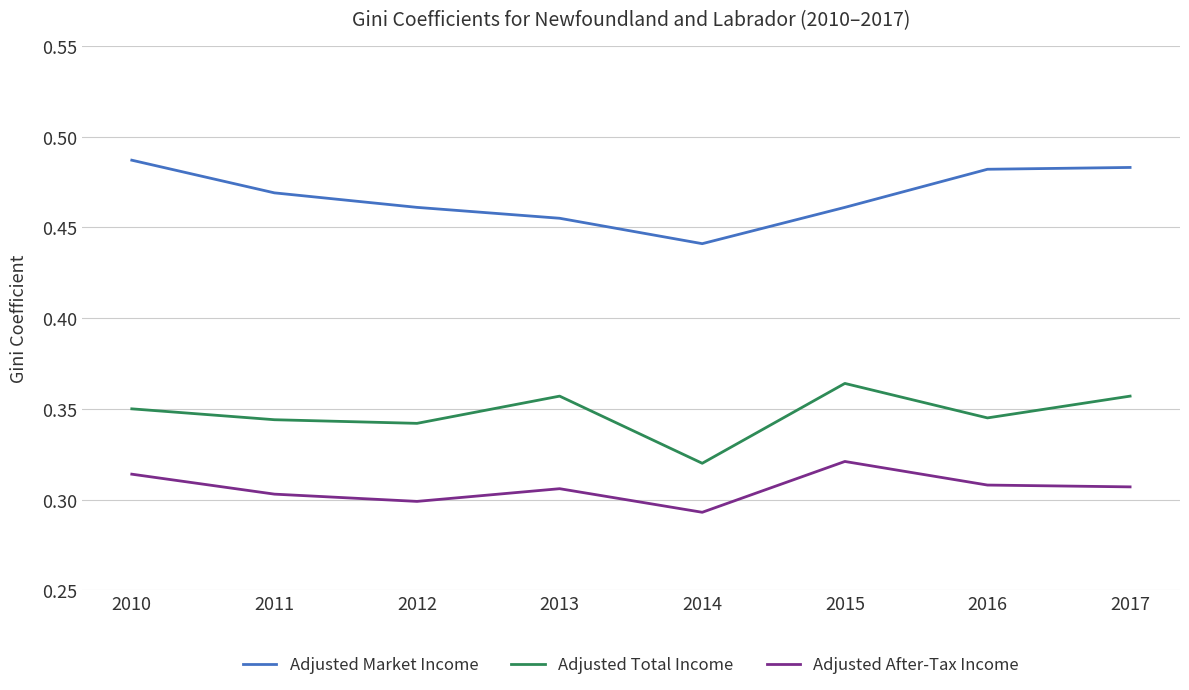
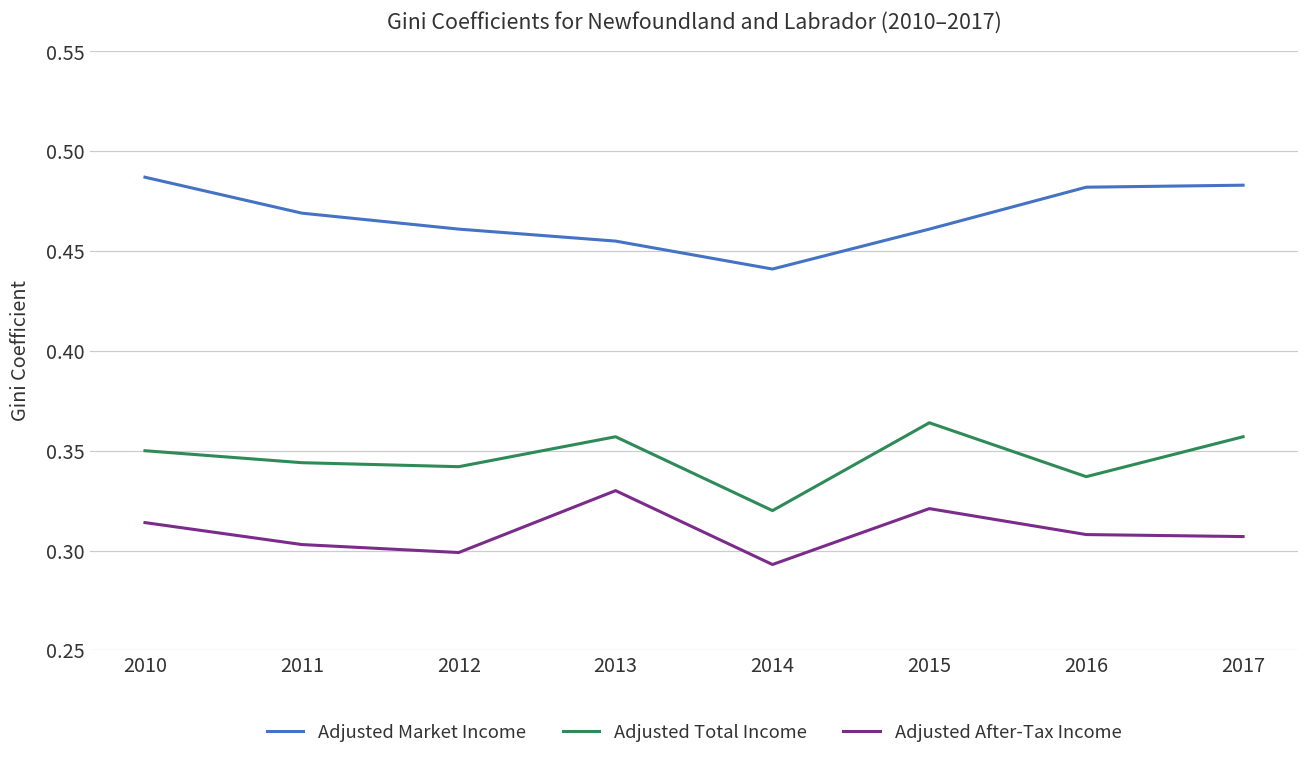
Adjusted After-Tax Income, 2013: 0.306 -> 0.330
Adjusted Total Income, 2016: 0.345 -> 0.337
